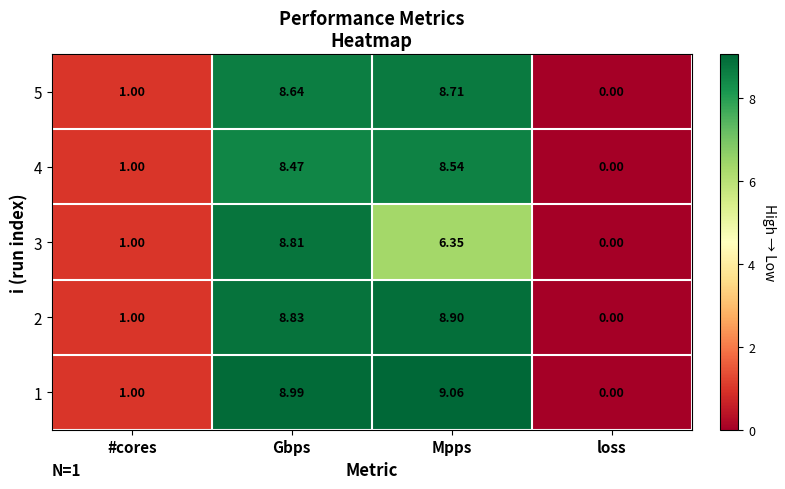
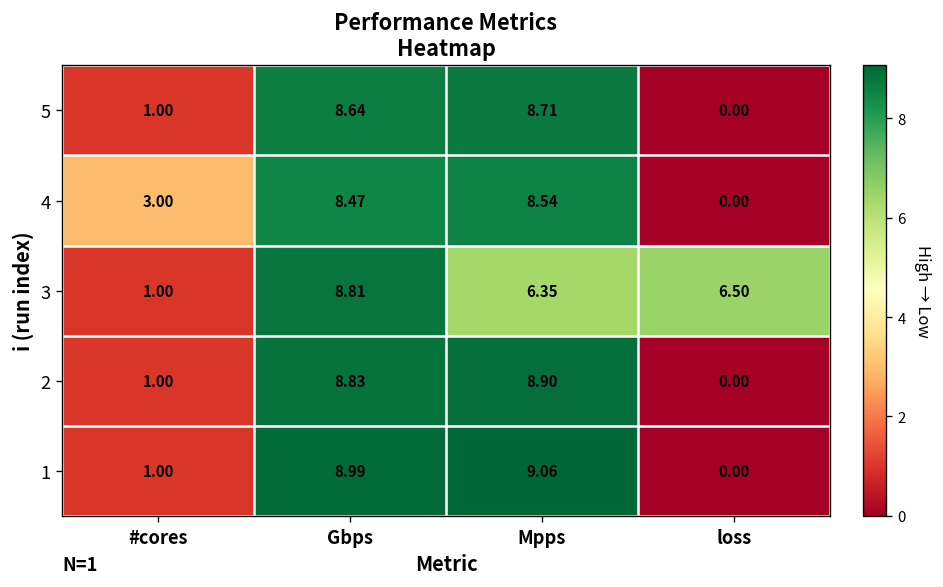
4, #cores: 1.00 -> 3.00
3, loss: 0.00 -> 6.50
